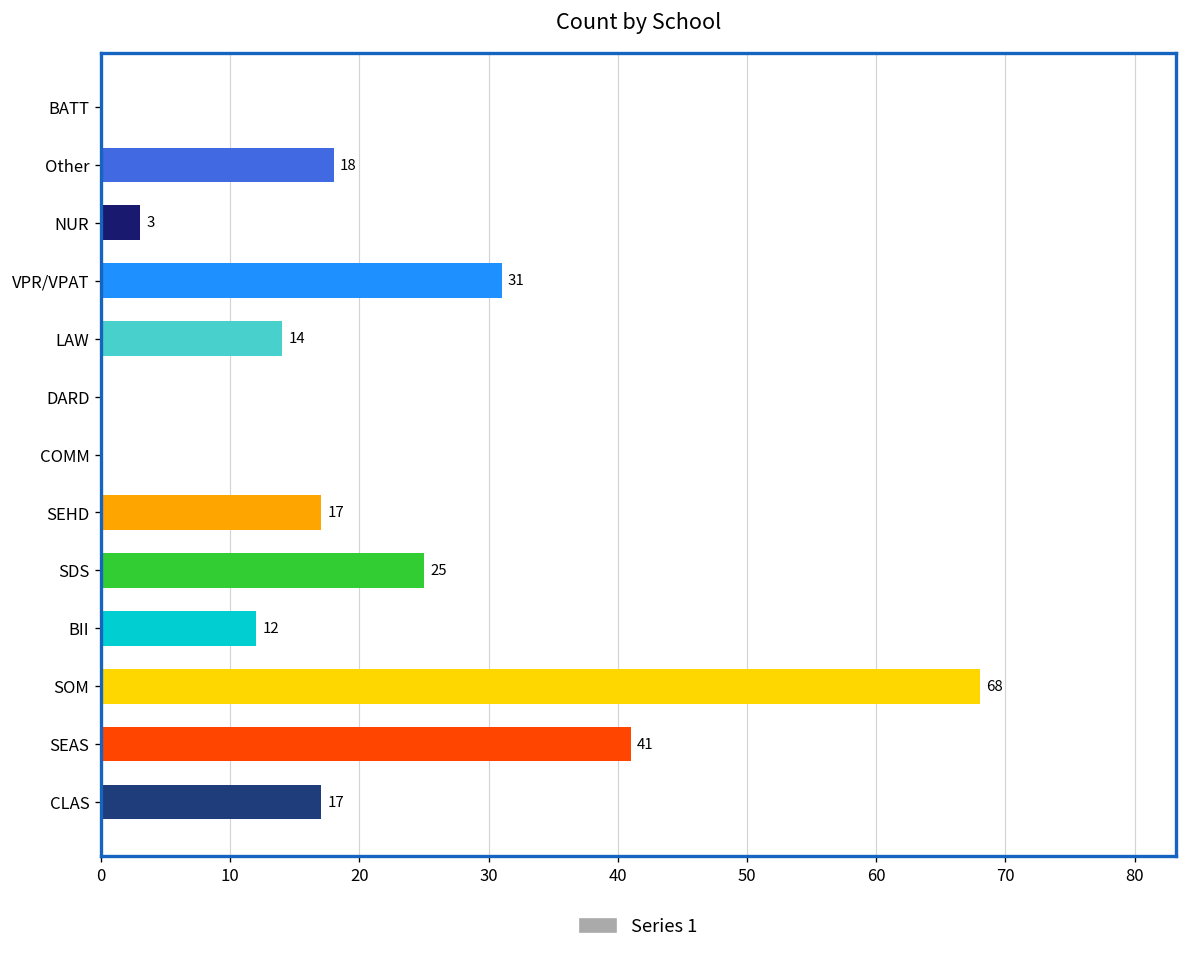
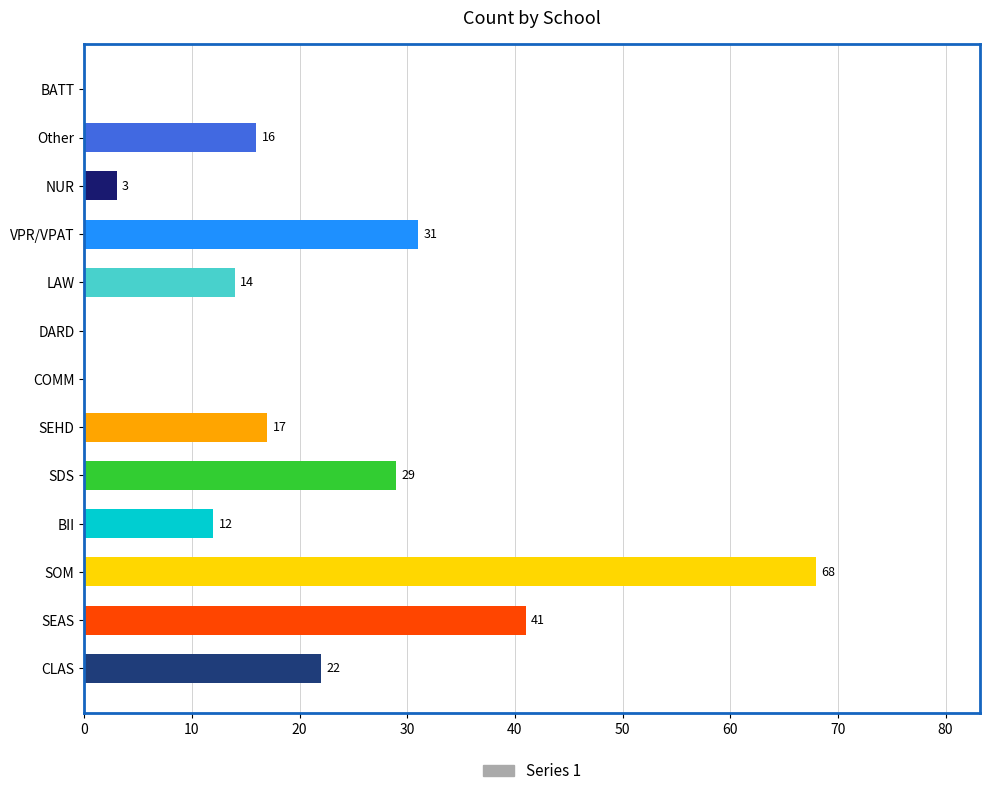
Other: 18 -> 16
SDS: 25 -> 29
CLAS: 17 -> 22
